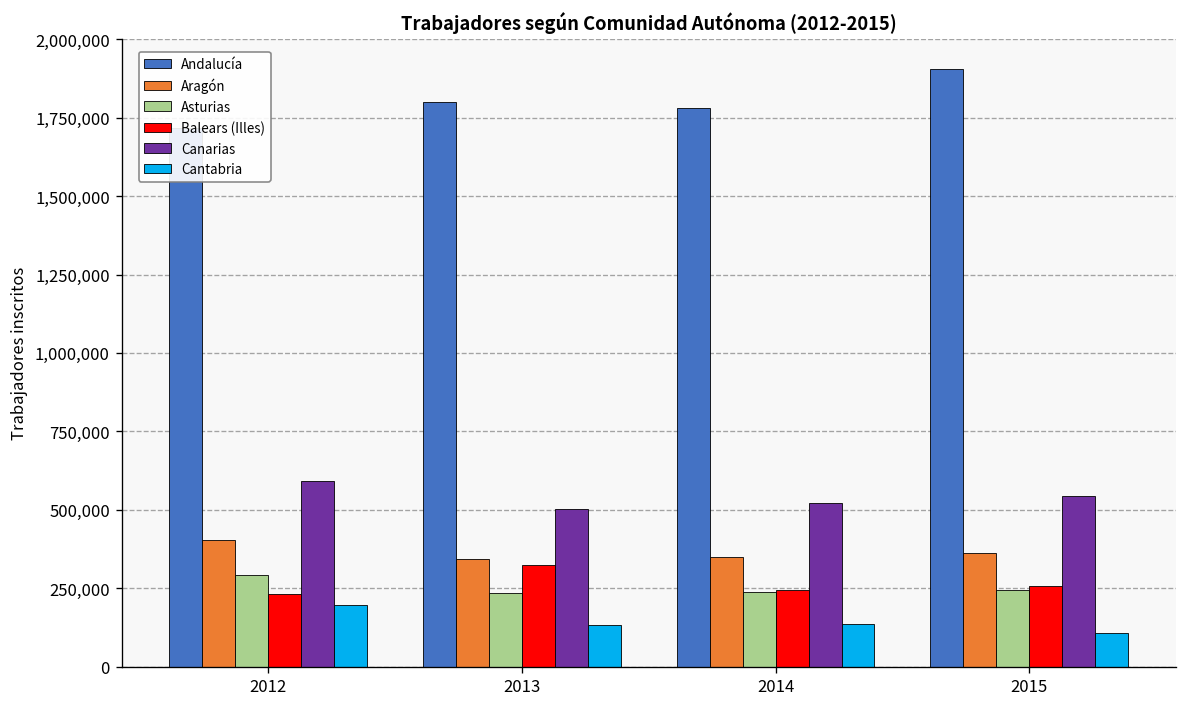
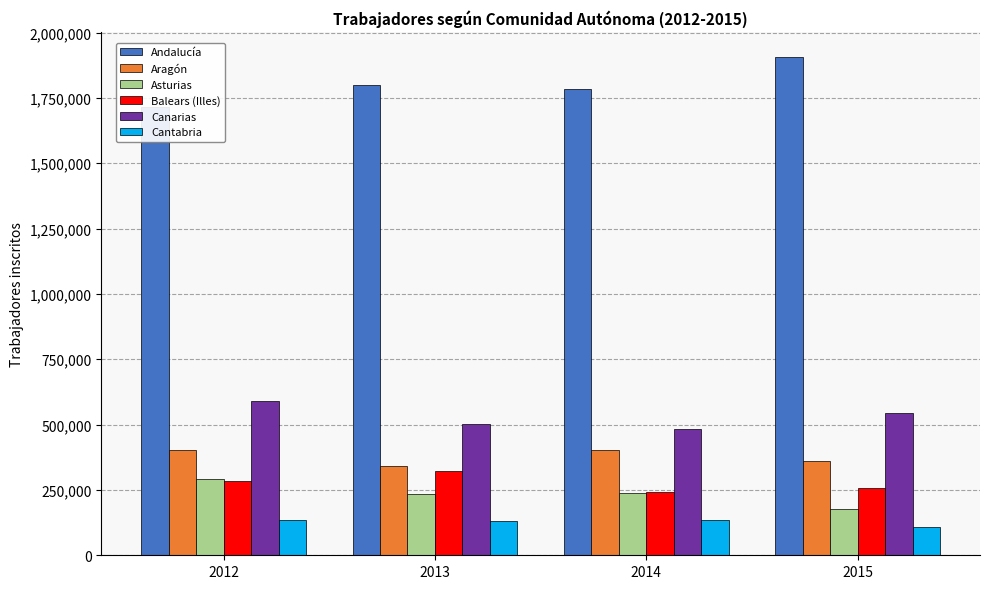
Balears (Illes), 2012: 230,000 -> 280,000
Cantabria, 2012: 200,000 -> 130,000
Aragón, 2014: 350,000 -> 400,000
Canarias, 2014: 520,000 -> 480,000
Asturias, 2015: 240,000 -> 180,000
